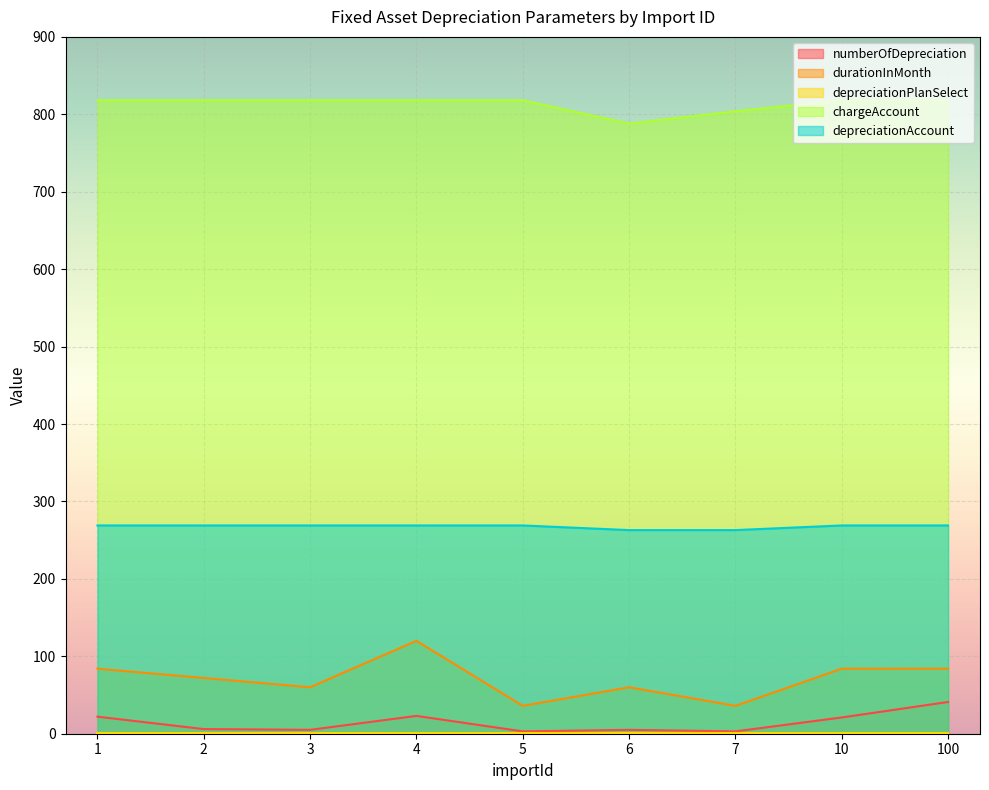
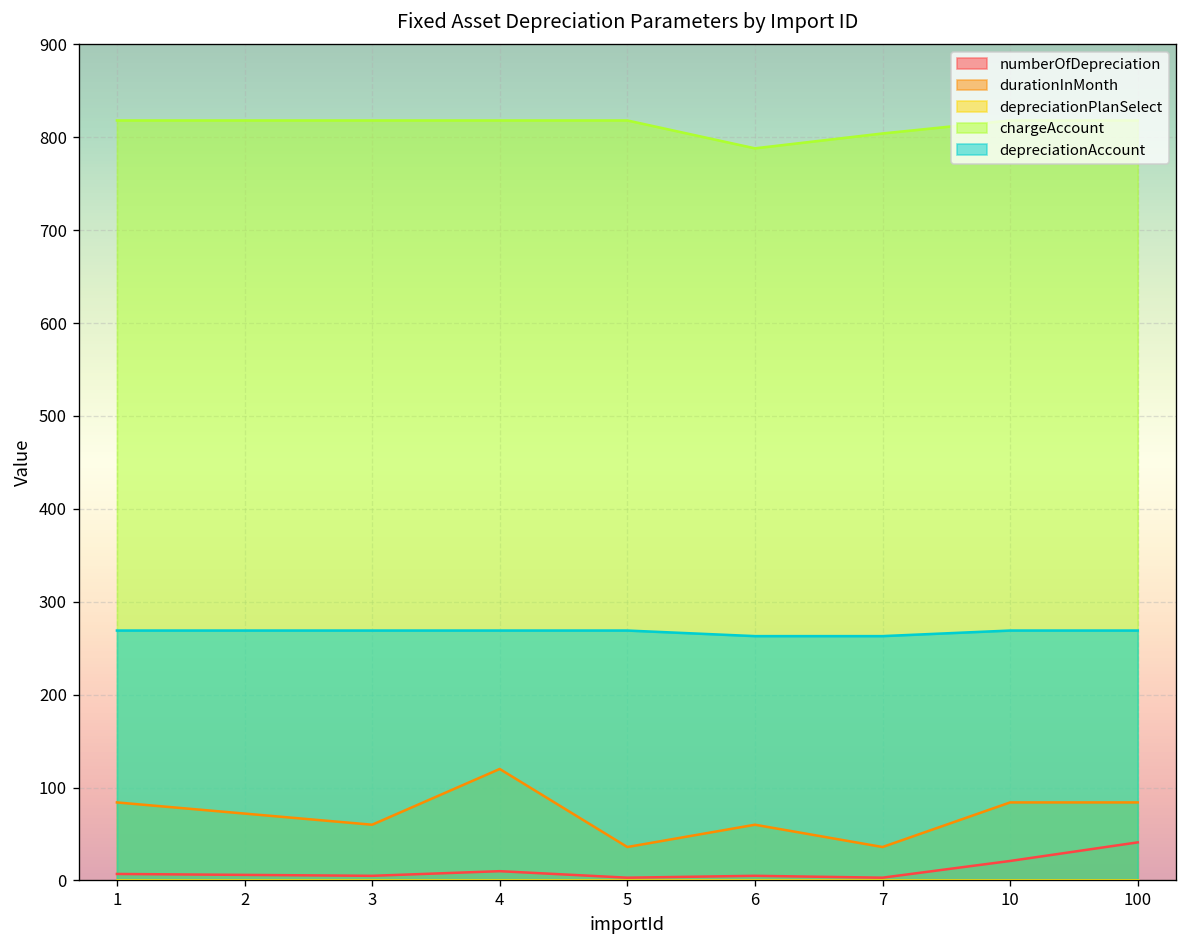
numberOfDepreciation, 1: 20 -> 10
numberOfDepreciation, 4: 20 -> 10
